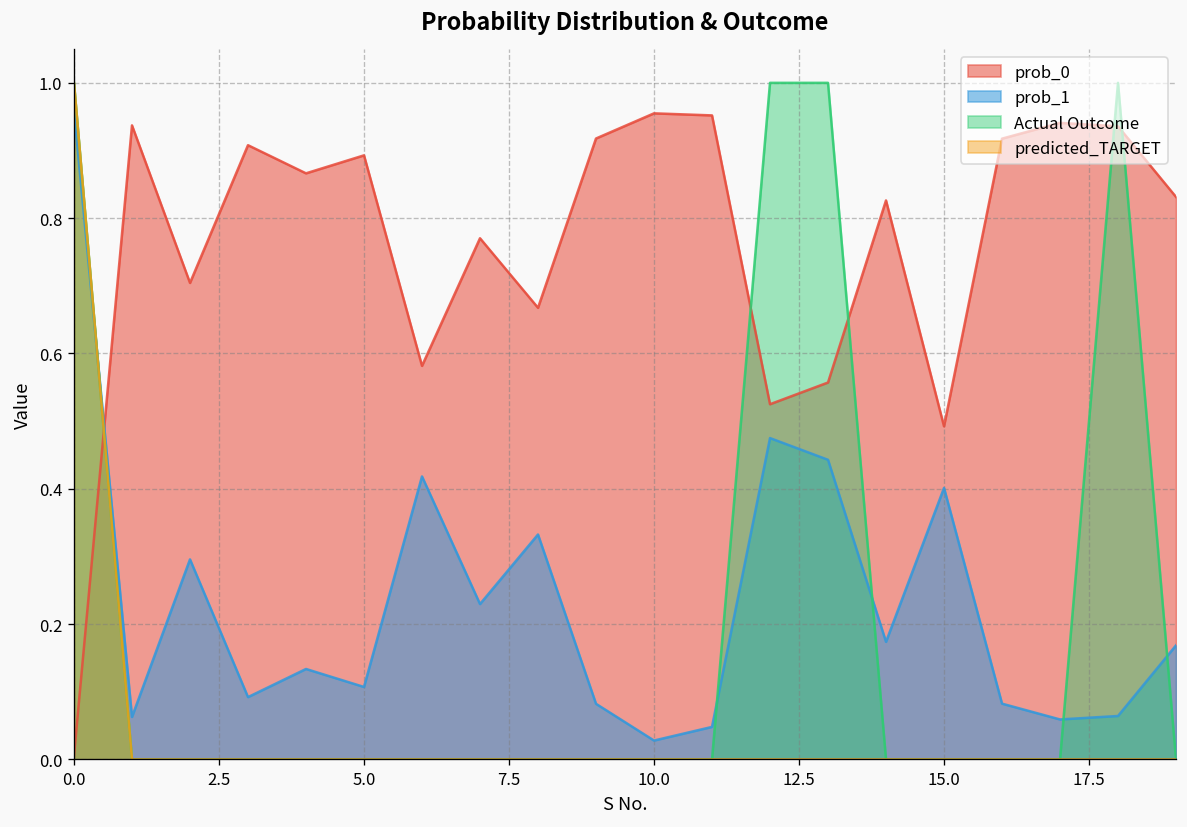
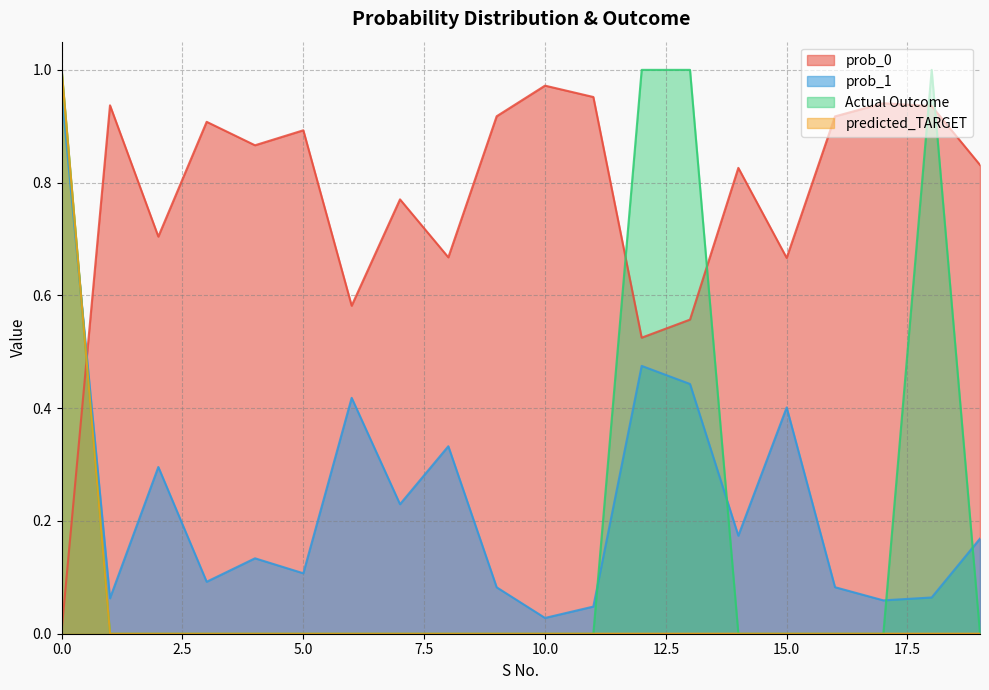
prob_0, 10.0: 0.95 -> 0.97
prob_0, 15.0: 0.49 -> 0.67
